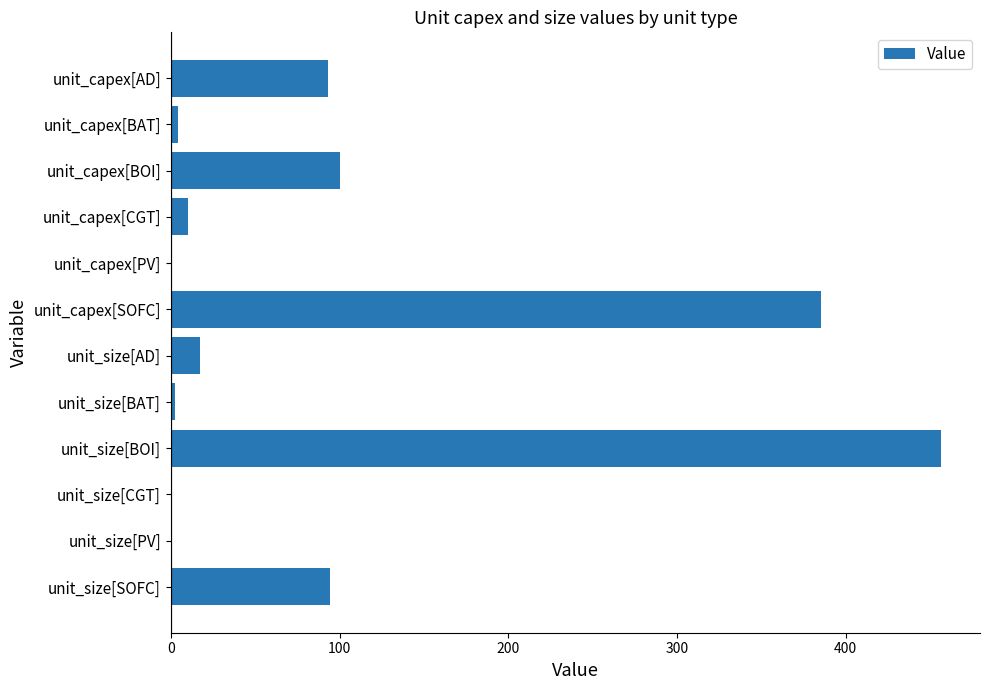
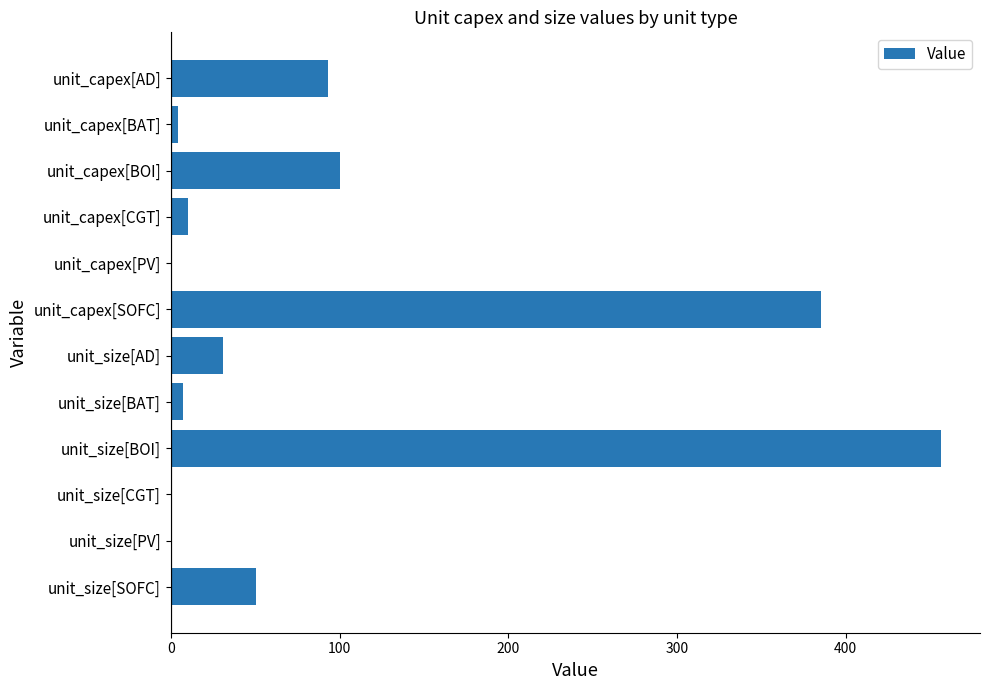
unit_size[AD]: 17 -> 31
unit_size[BAT]: 2 -> 7
unit_size[SOFC]: 94 -> 50
